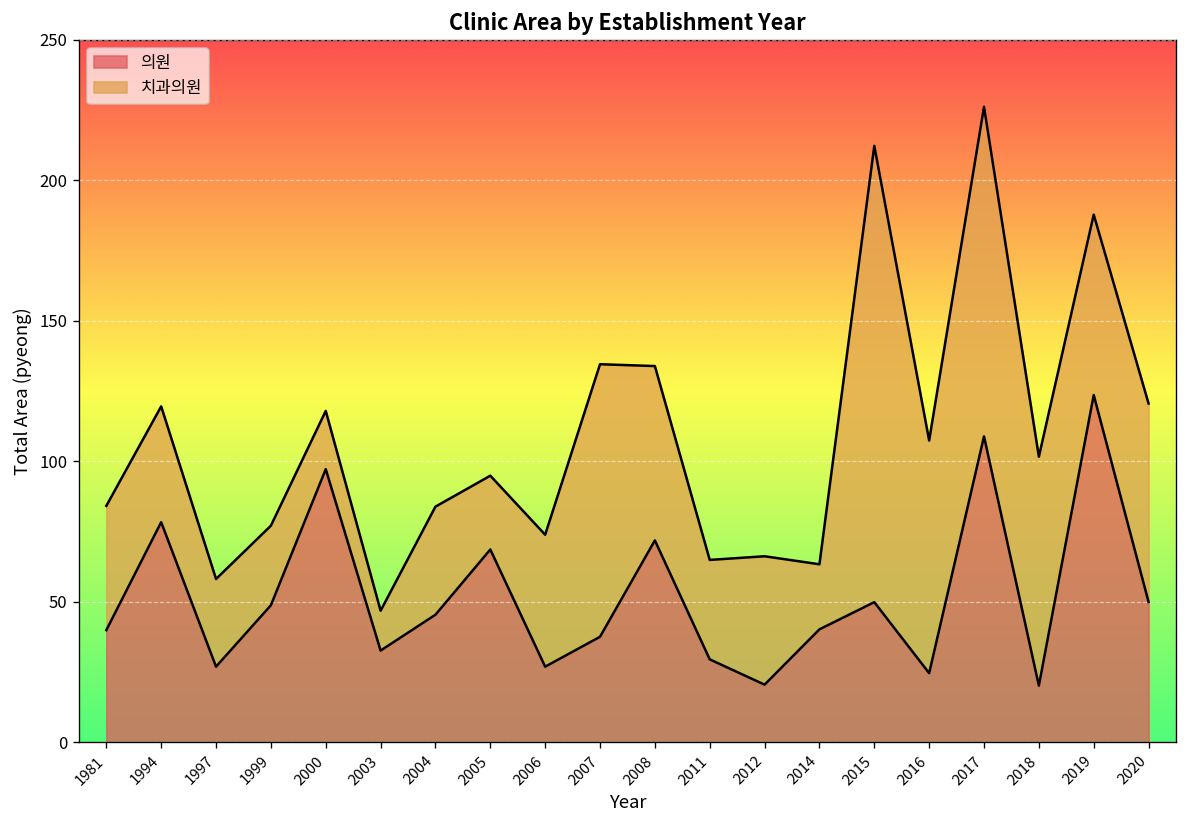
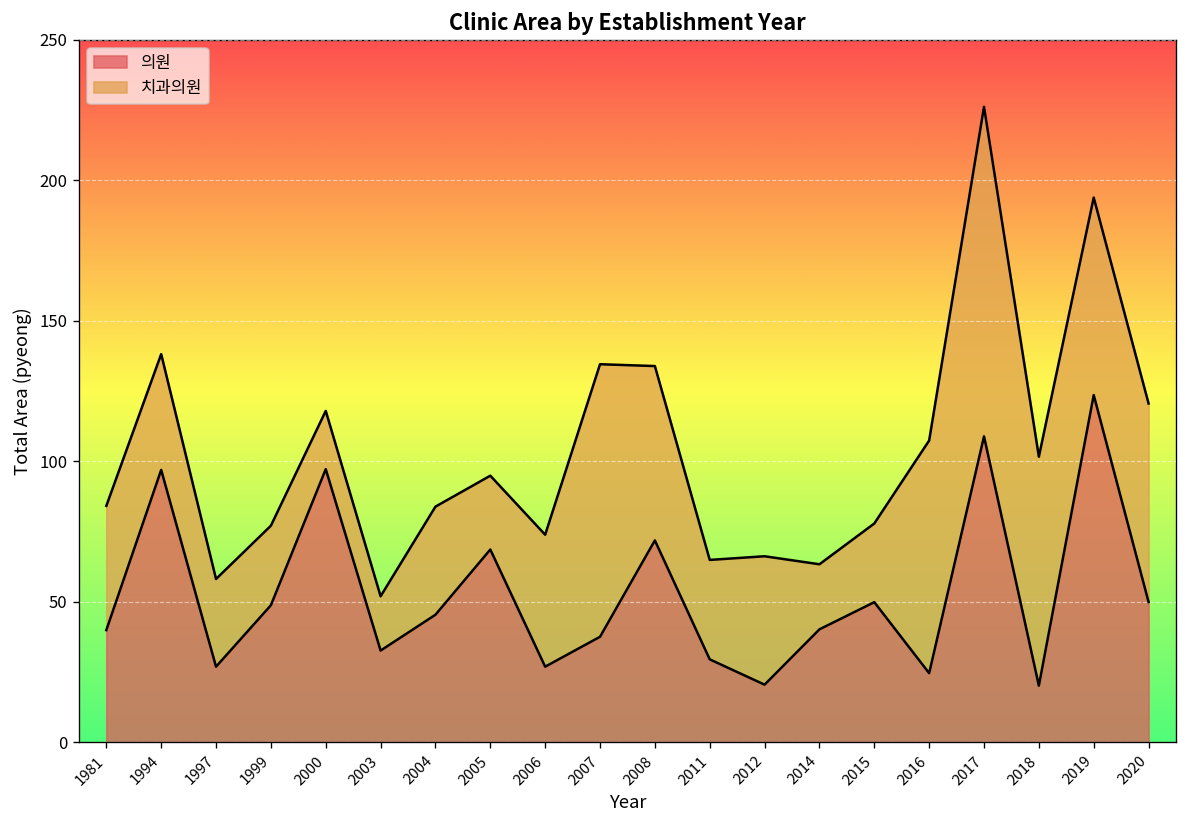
의원, 1994: 78 -> 97
치과의원, 2003: 14 -> 19
치과의원, 2015: 162 -> 28
치과의원, 2019: 64 -> 70
